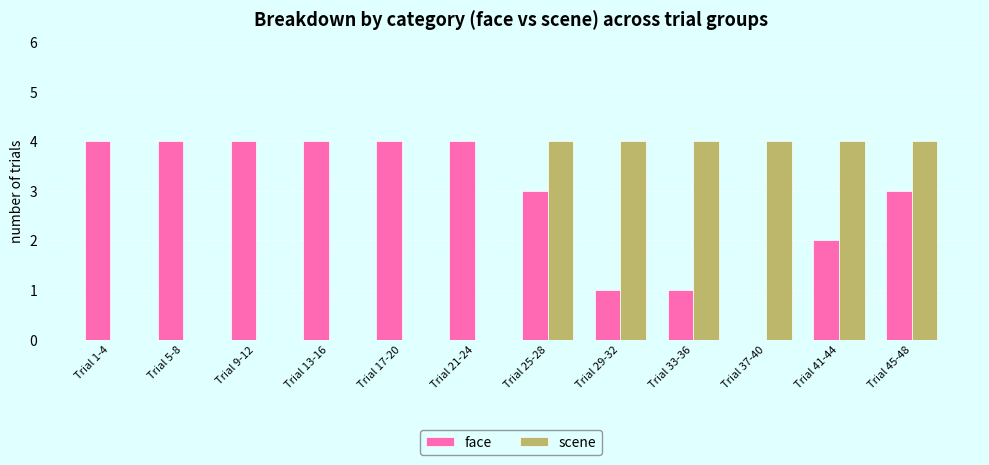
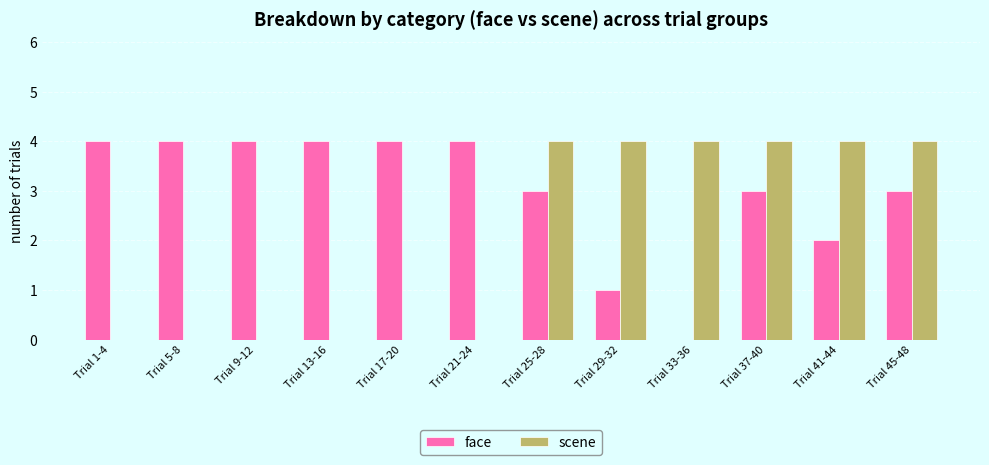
face, Trial 33-36: 1 -> 0
face, Trial 37-40: 0 -> 3
